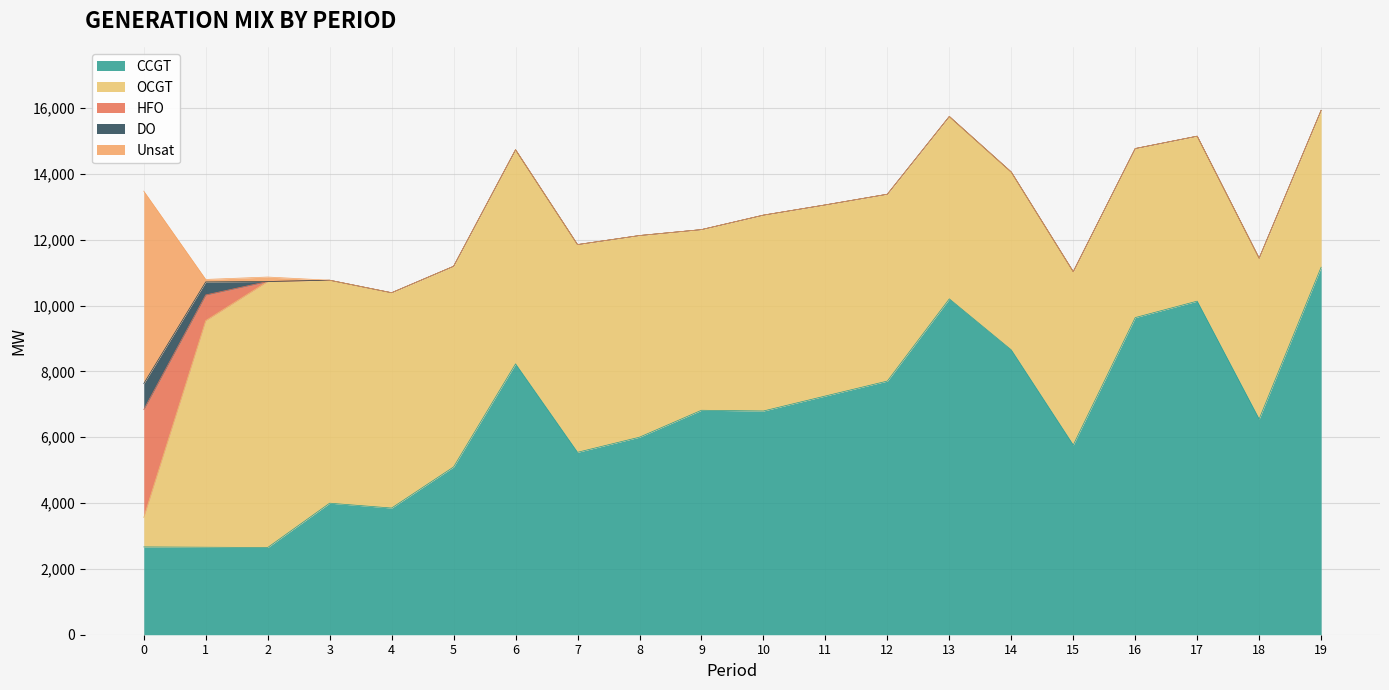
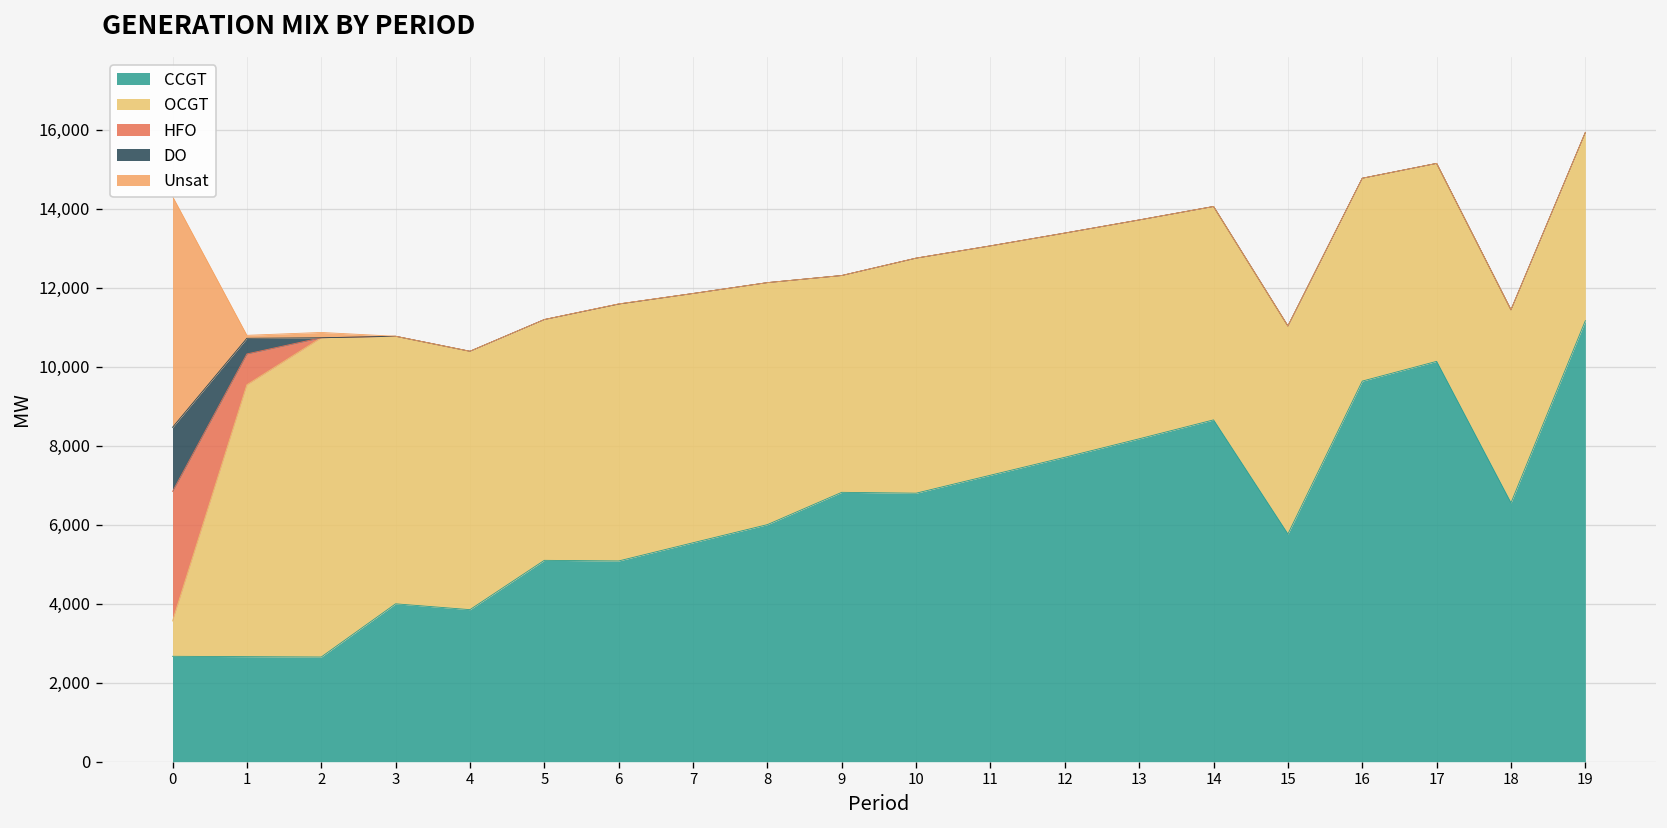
DO, 0: 800 -> 1,600
CCGT, 6: 8,200 -> 5,100
CCGT, 13: 10,200 -> 8,200
